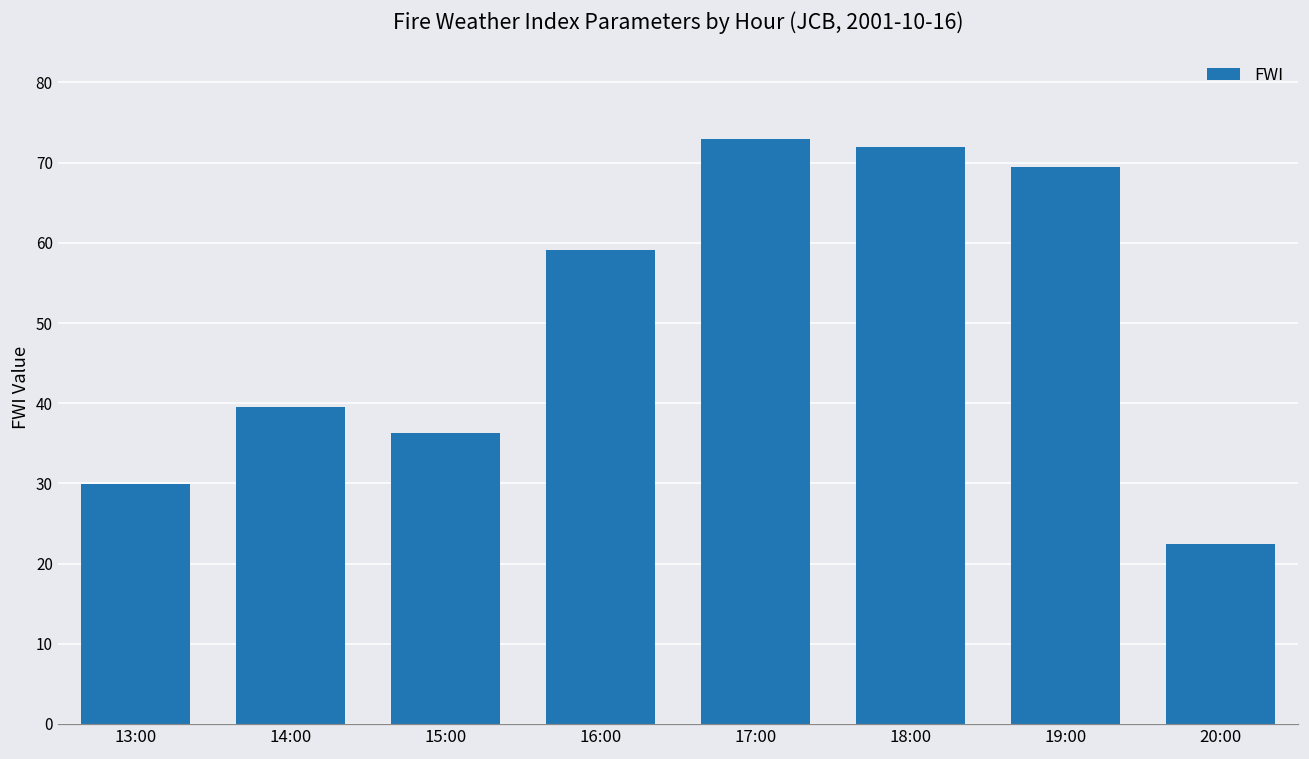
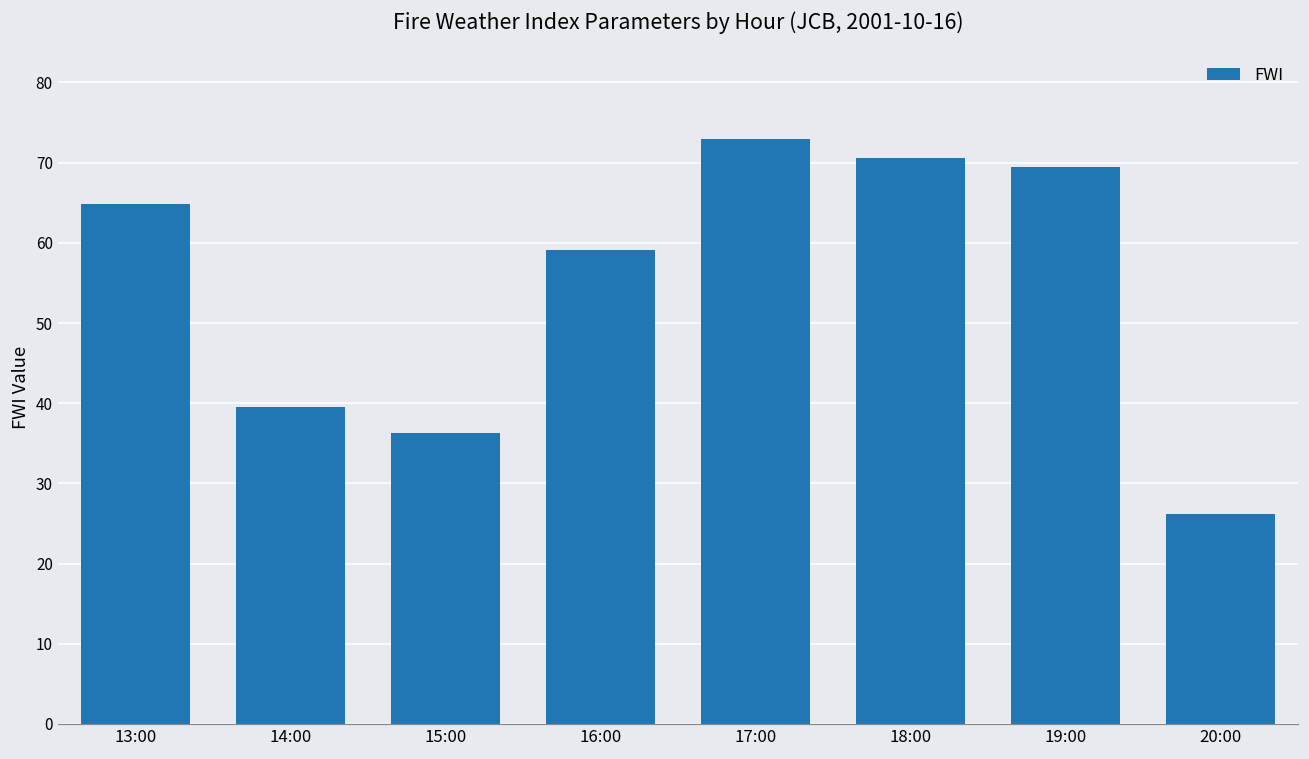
13:00: 30 -> 65
18:00: 72 -> 71
20:00: 23 -> 26
